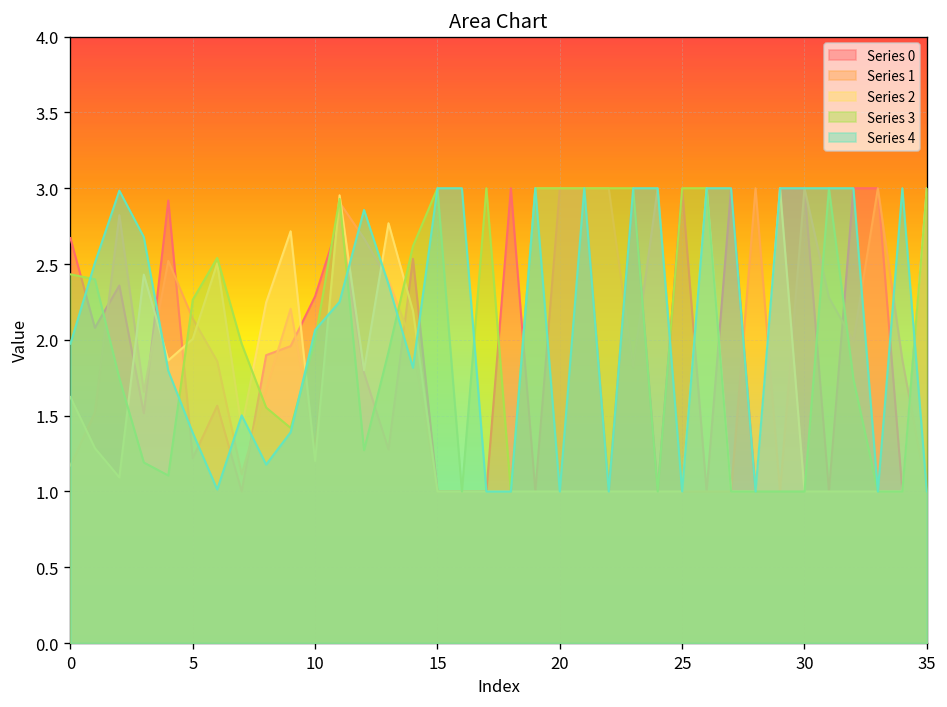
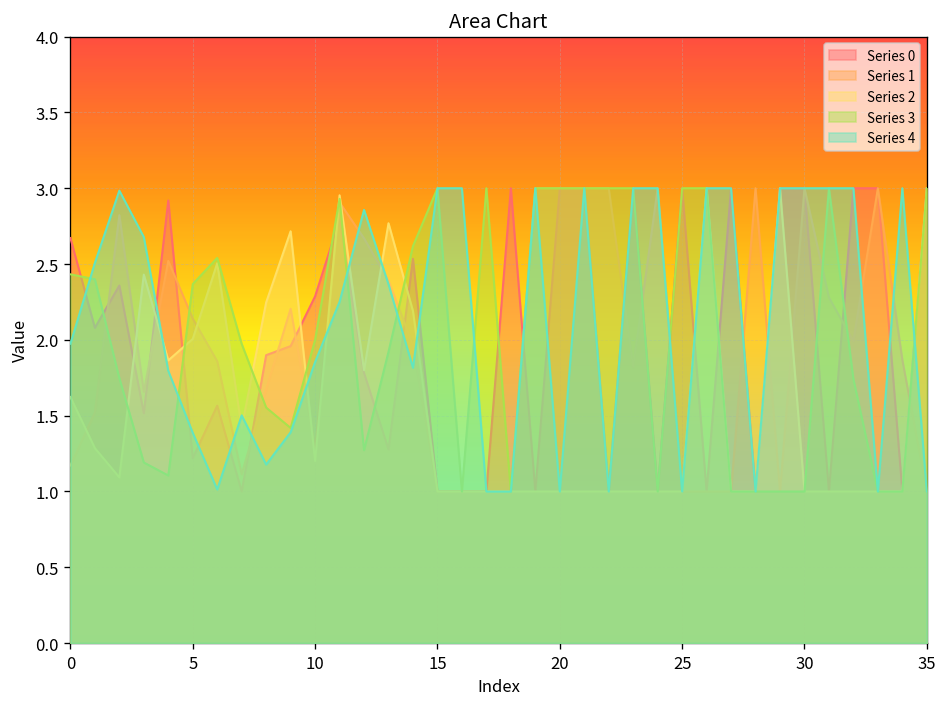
Series 3, 5: 2.26 -> 2.37
Series 4, 10: 2.06 -> 1.85
